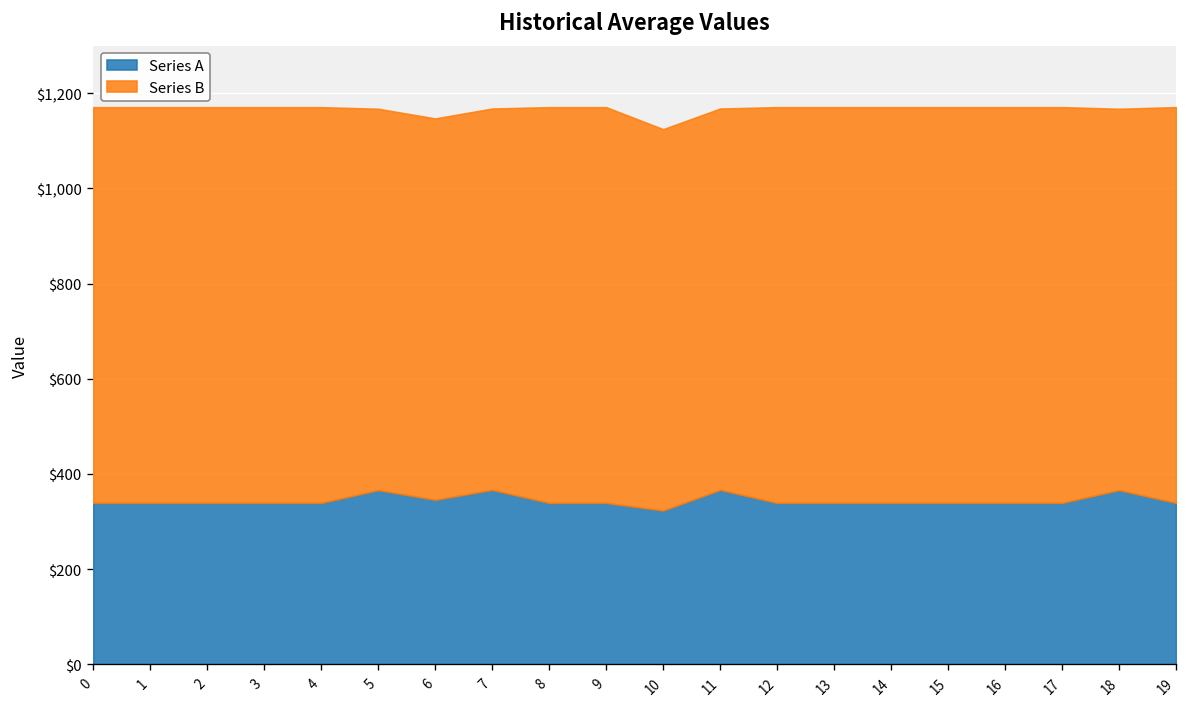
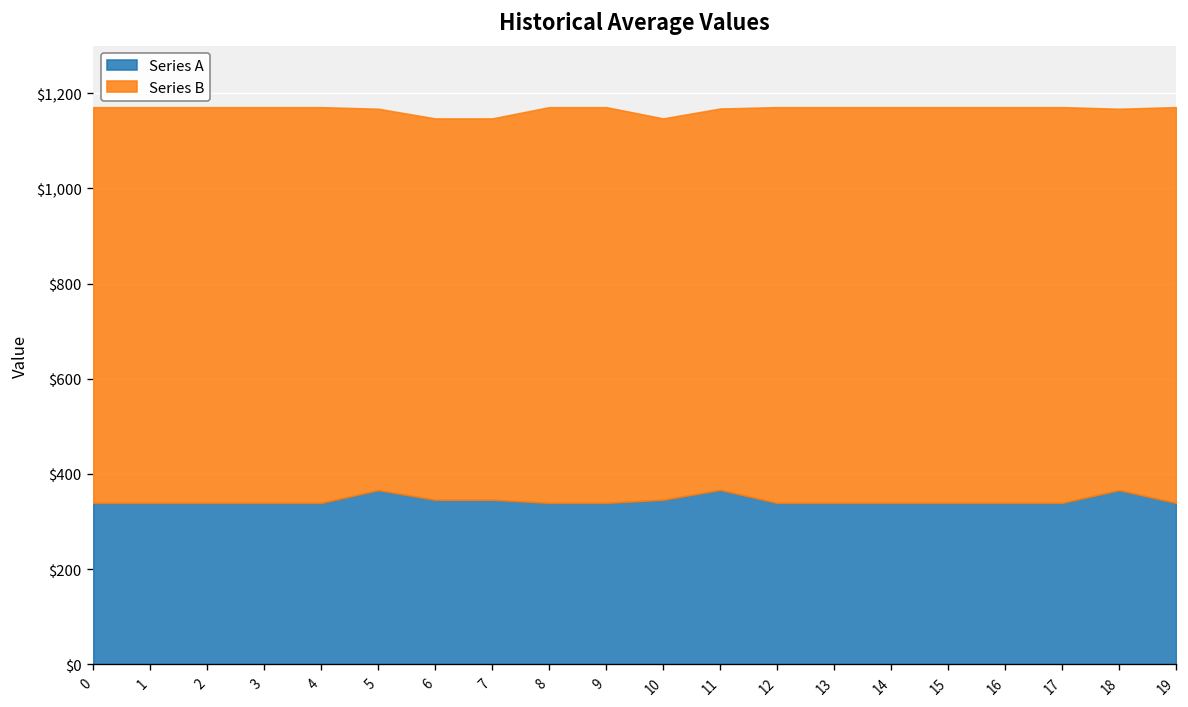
Series A, 7: $370 -> $350
Series A, 10: $320 -> $350
